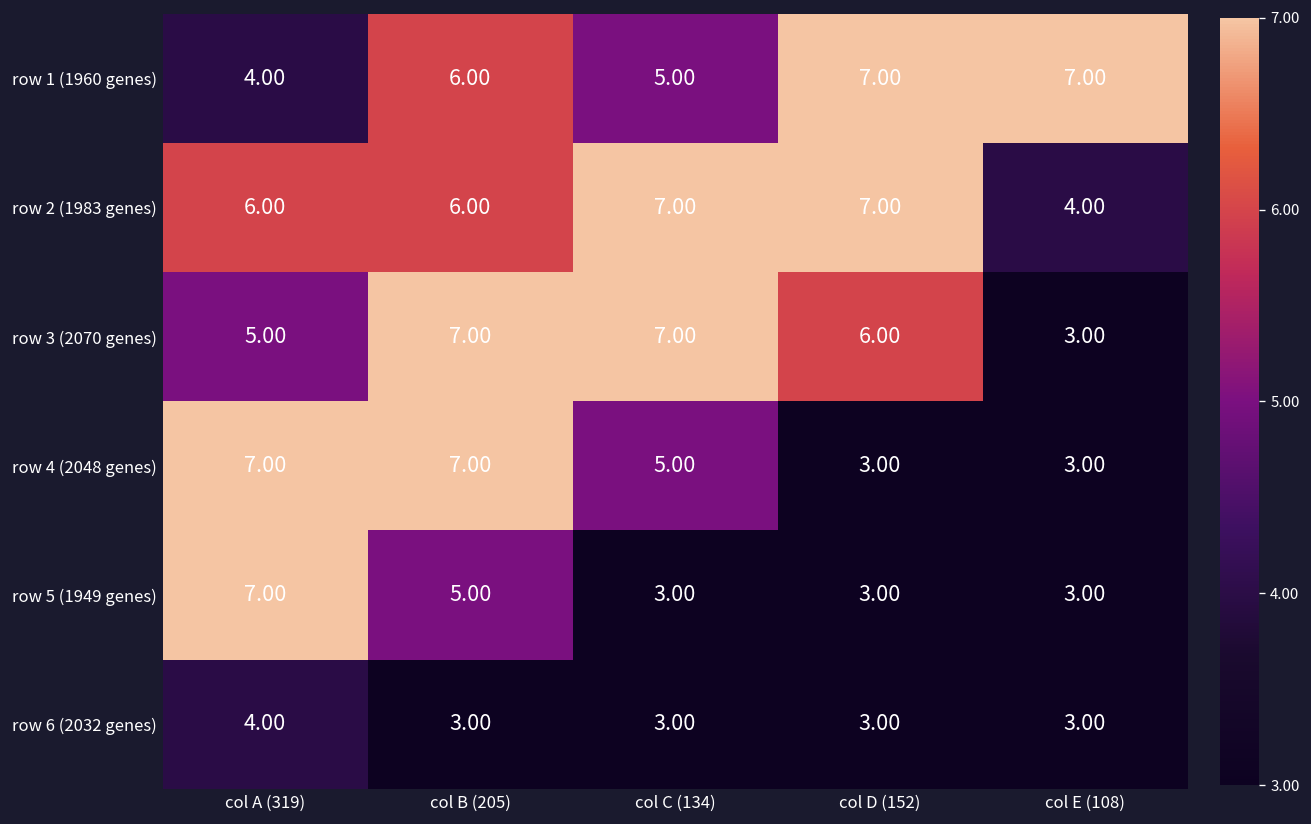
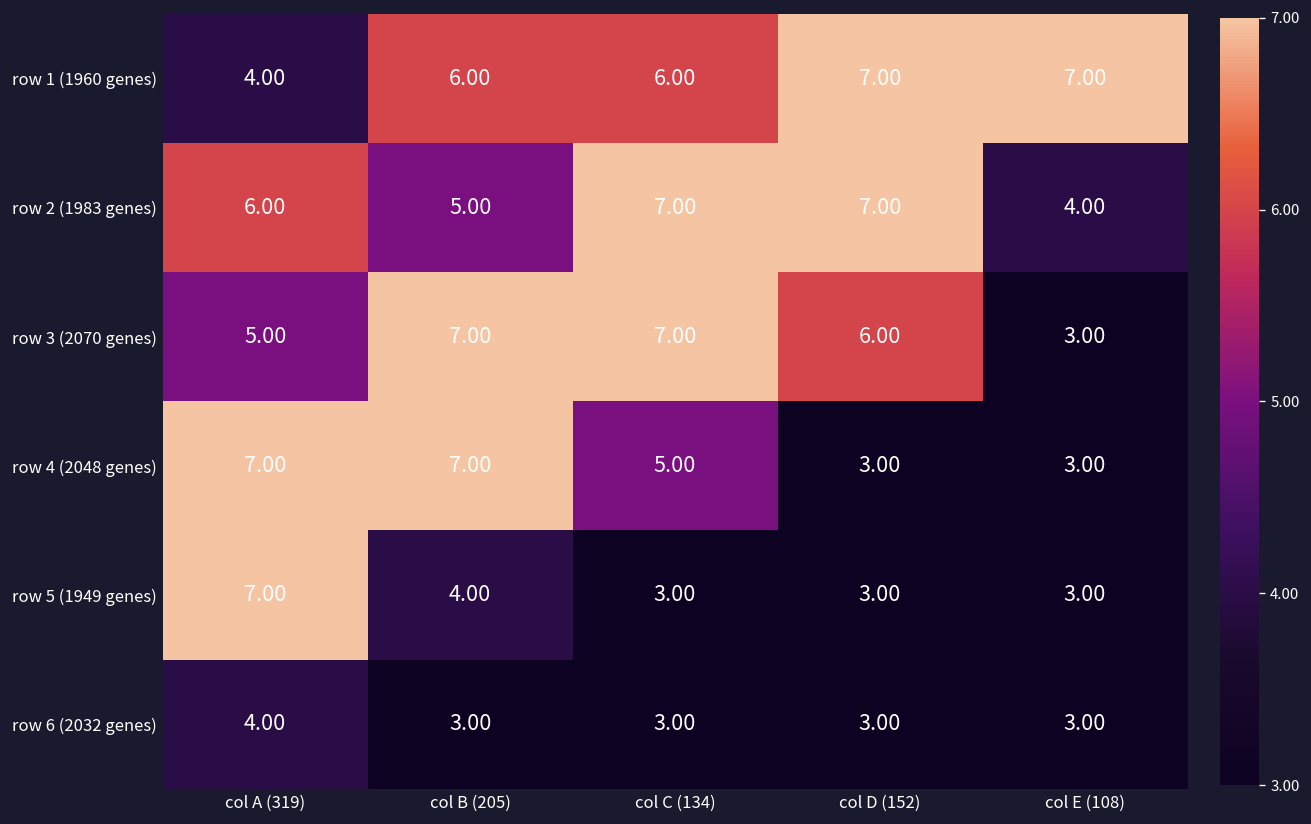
row 1 (1960 genes), col C (134): 5.00 -> 6.00
row 2 (1983 genes), col B (205): 6.00 -> 5.00
row 5 (1949 genes), col B (205): 5.00 -> 4.00
